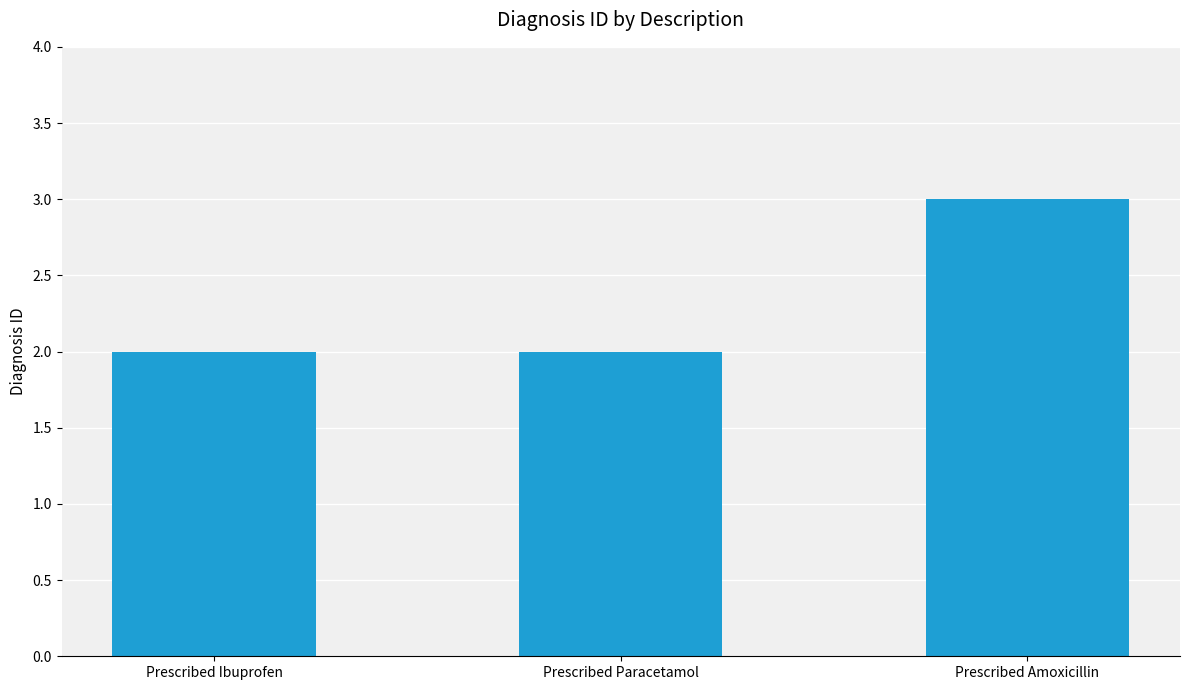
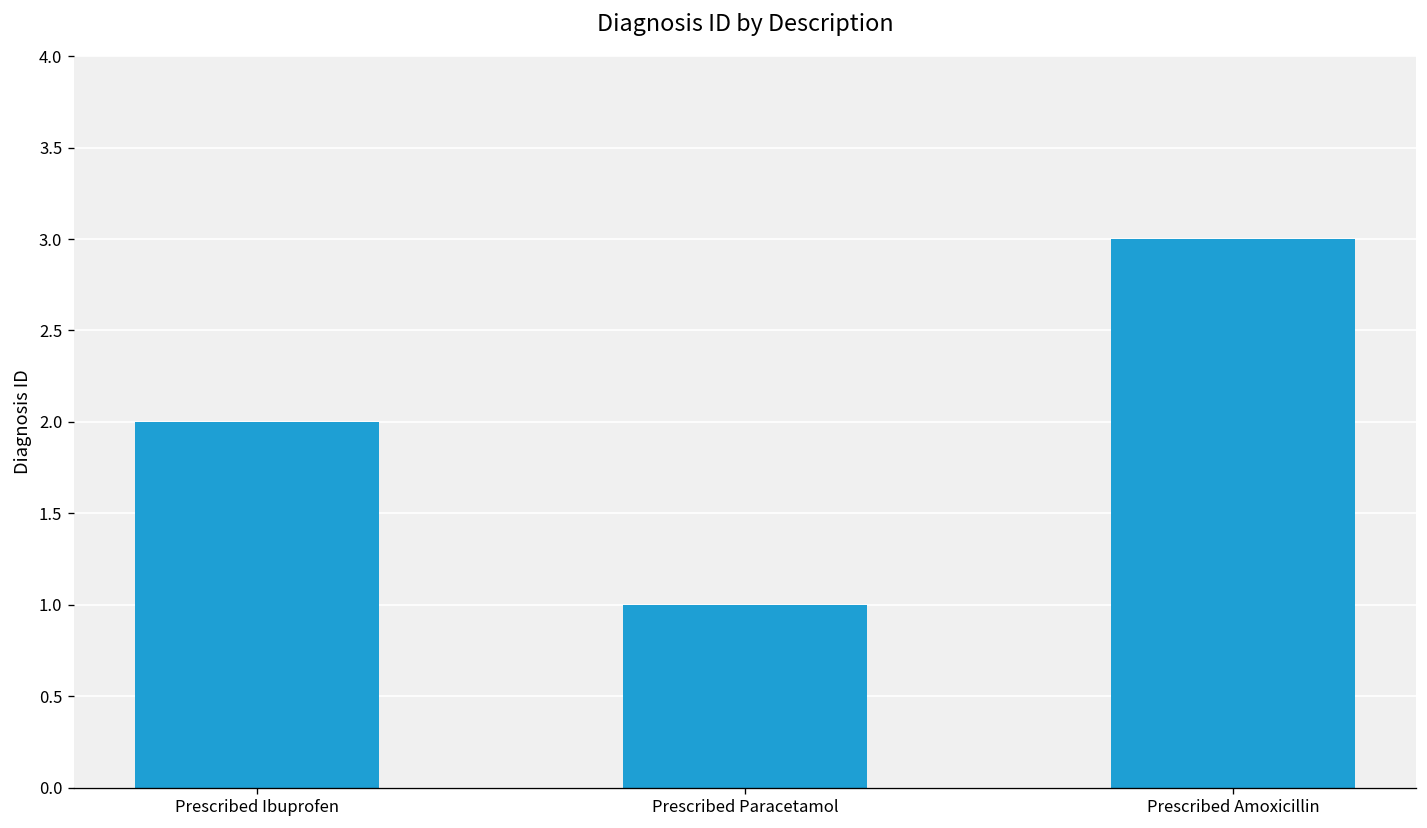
Prescribed Paracetamol: 2 -> 1
